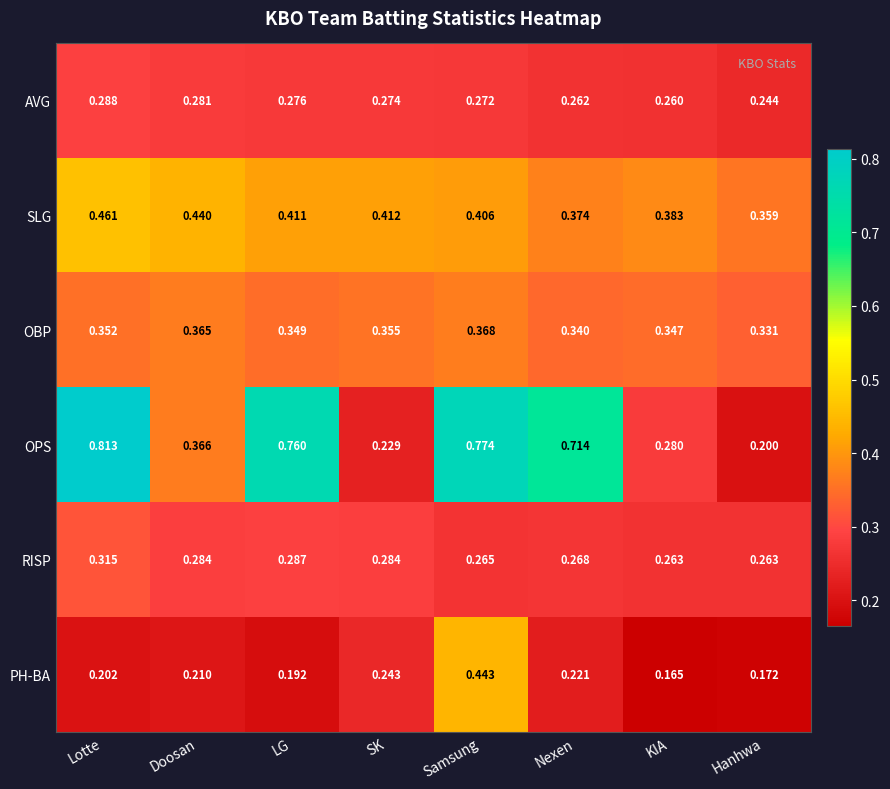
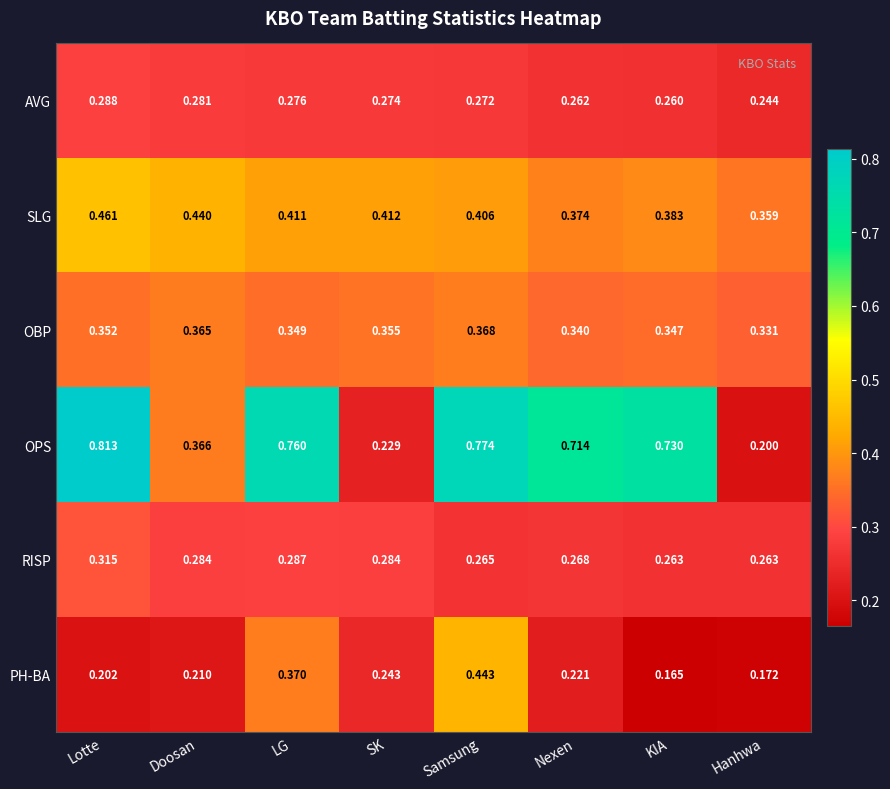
OPS, KIA: 0.280 -> 0.730
PH-BA, LG: 0.192 -> 0.370
